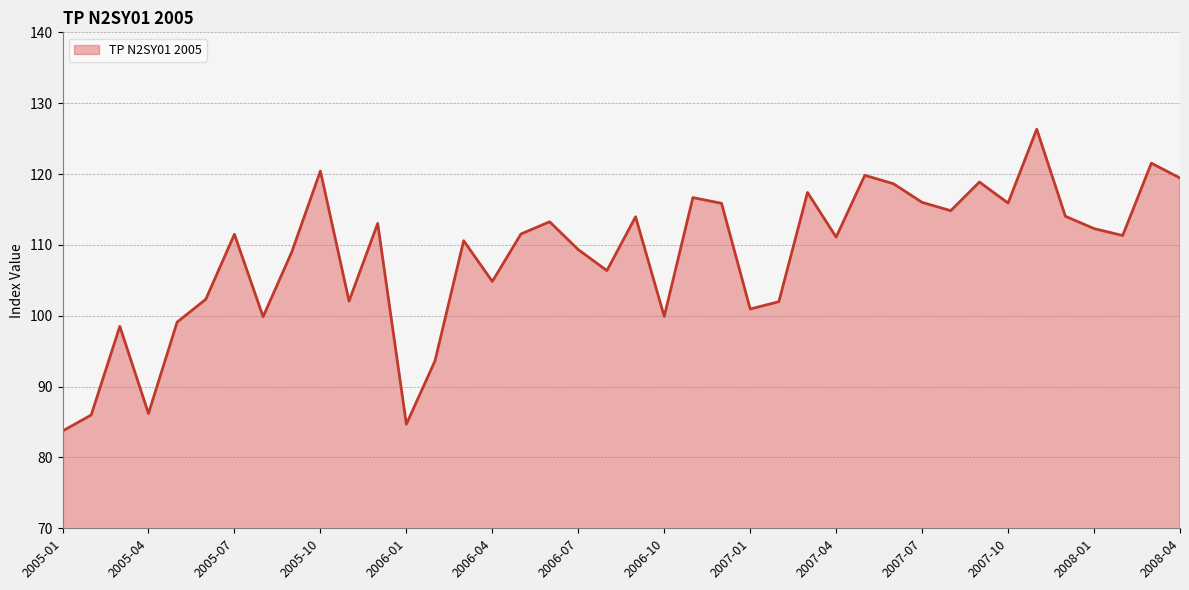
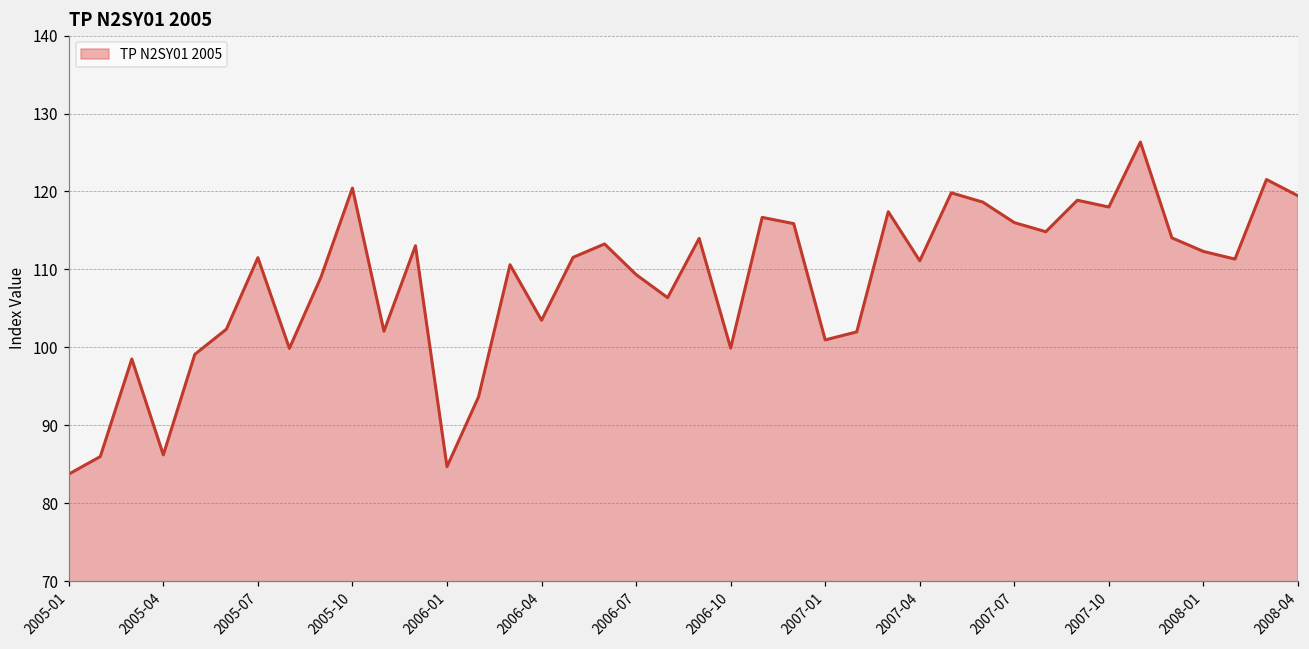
2006-04: 105 -> 103
2007-10: 116 -> 118
